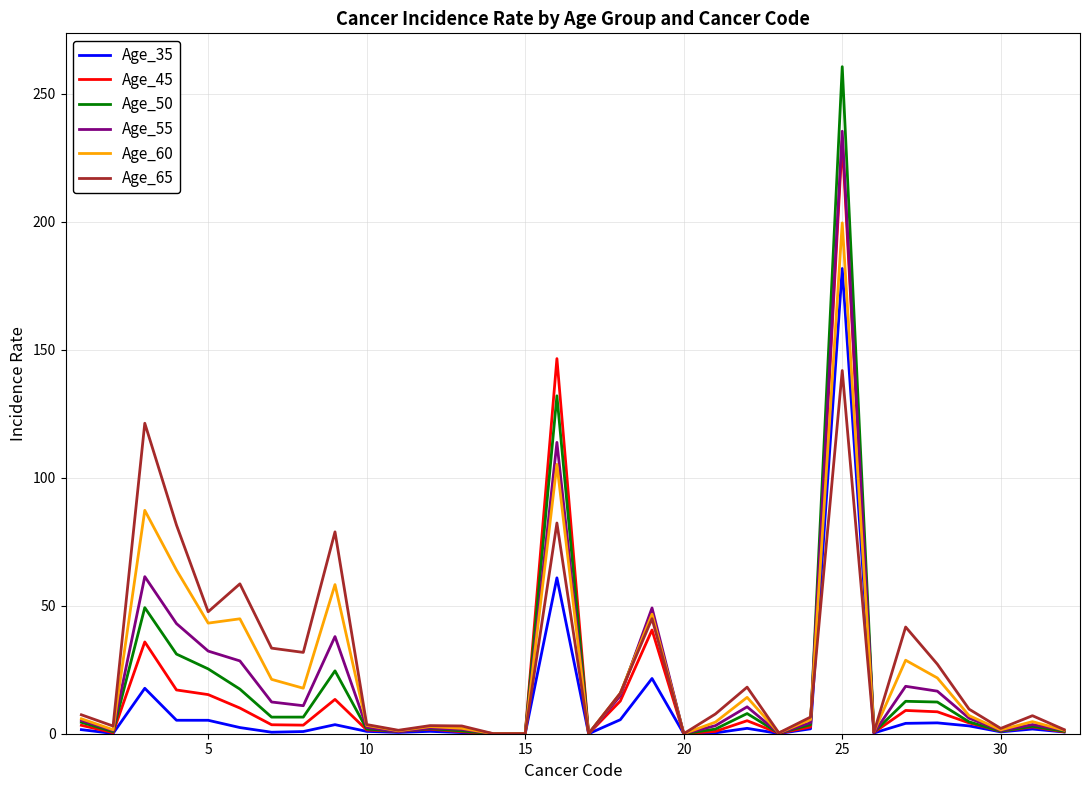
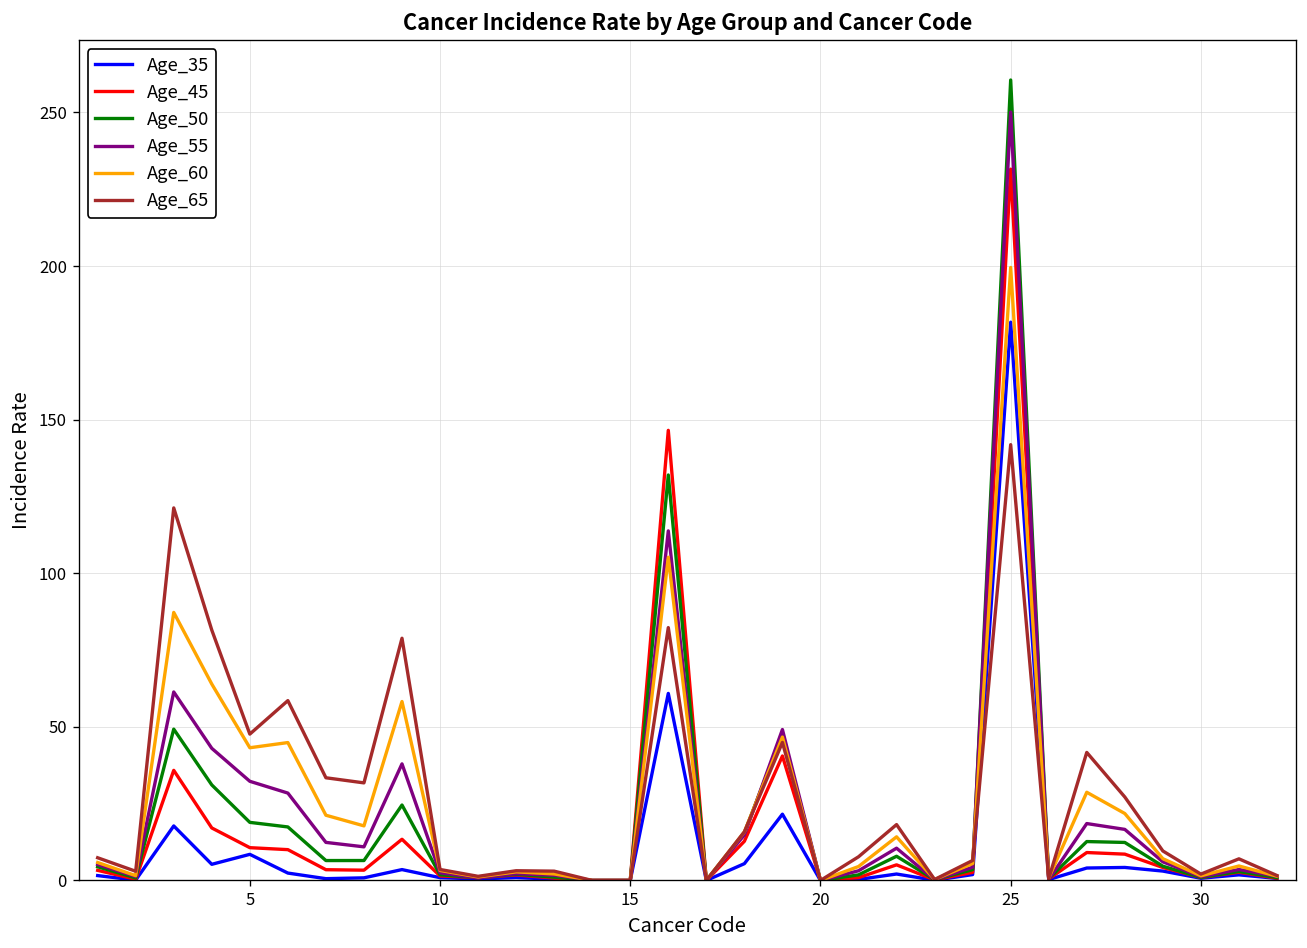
Age_35, 5: 5 -> 9
Age_45, 5: 15 -> 11
Age_50, 5: 25 -> 19
Age_55, 25: 235 -> 250
